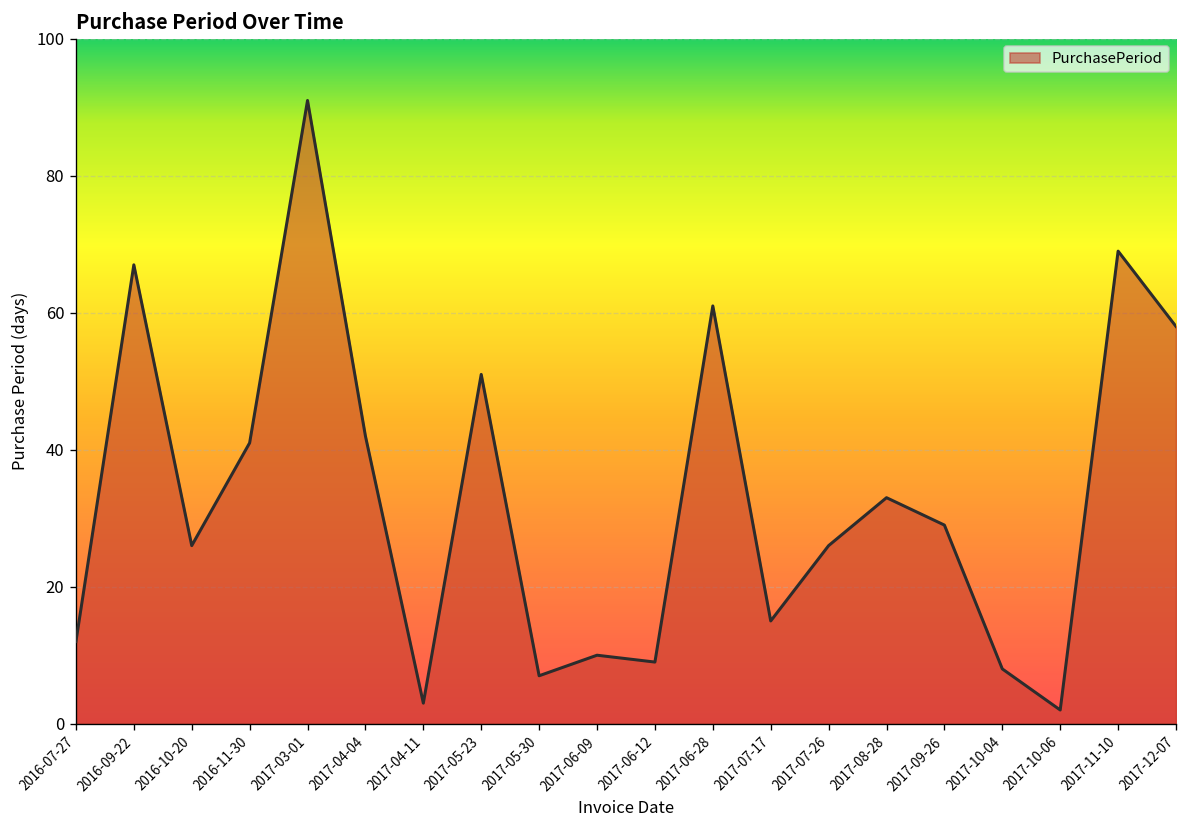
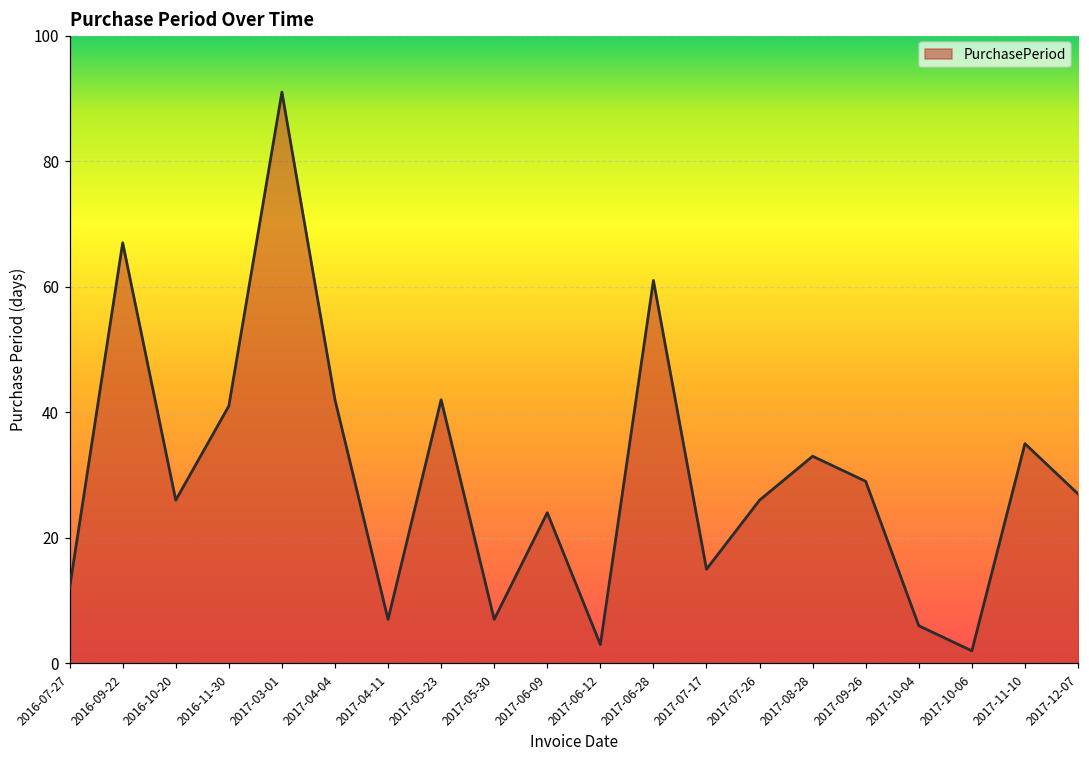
2017-04-11: 3 -> 7
2017-05-23: 51 -> 42
2017-06-09: 10 -> 24
2017-06-12: 9 -> 3
2017-10-04: 8 -> 6
2017-11-10: 69 -> 35
2017-12-07: 58 -> 27
